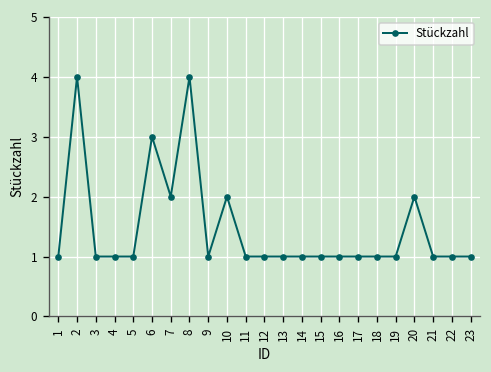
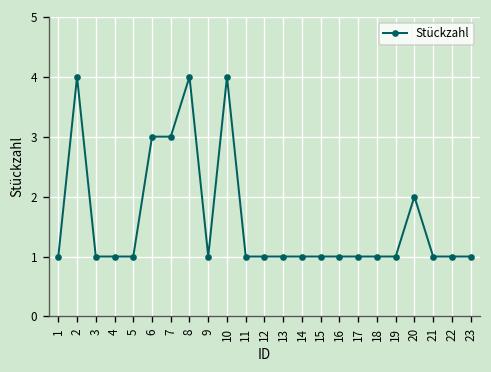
7: 2 -> 3
10: 2 -> 4
